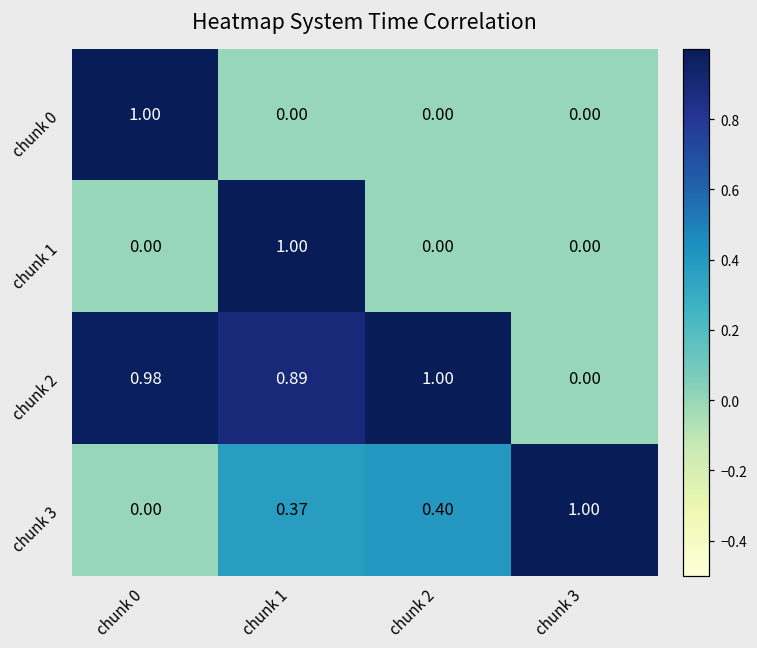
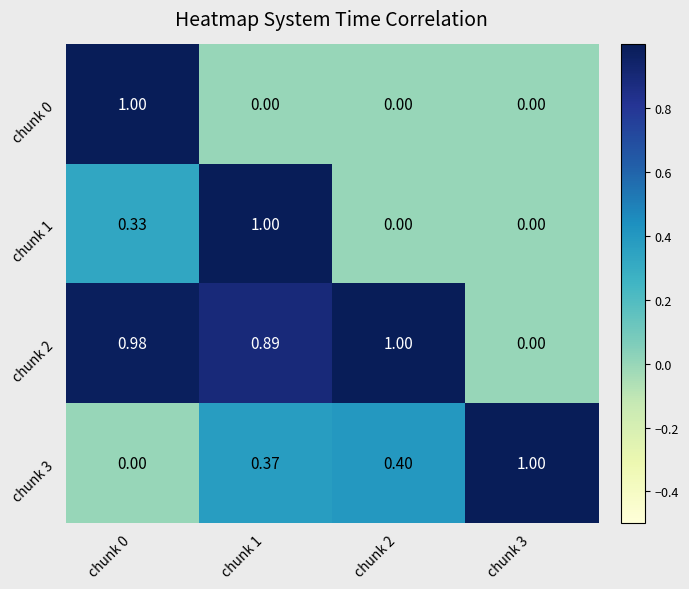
chunk 1, chunk 0: 0.00 -> 0.33
